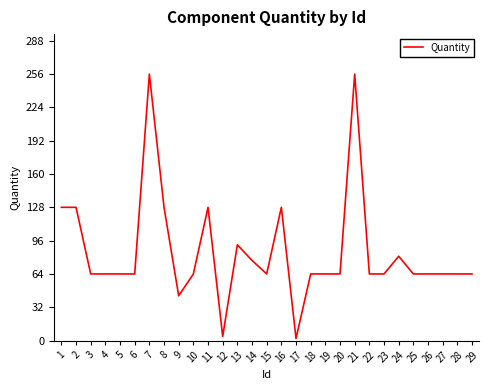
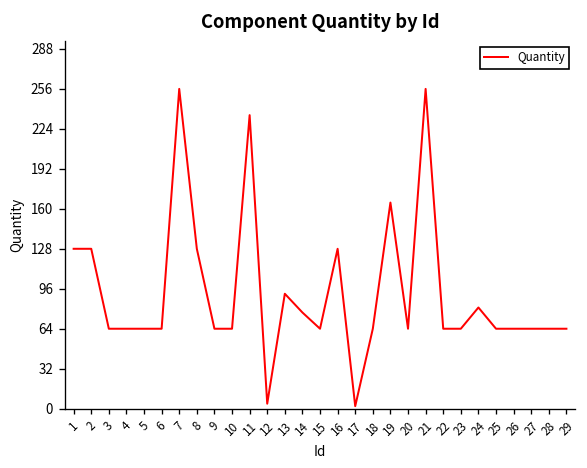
9: 43 -> 64
11: 128 -> 235
19: 64 -> 165
